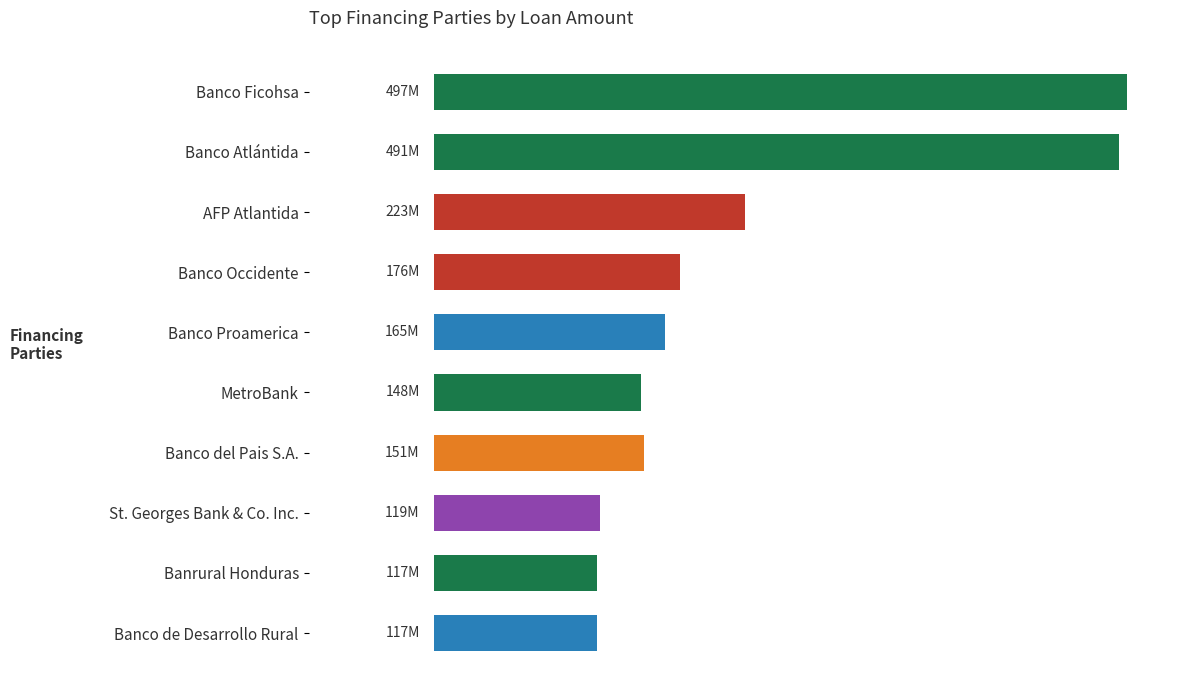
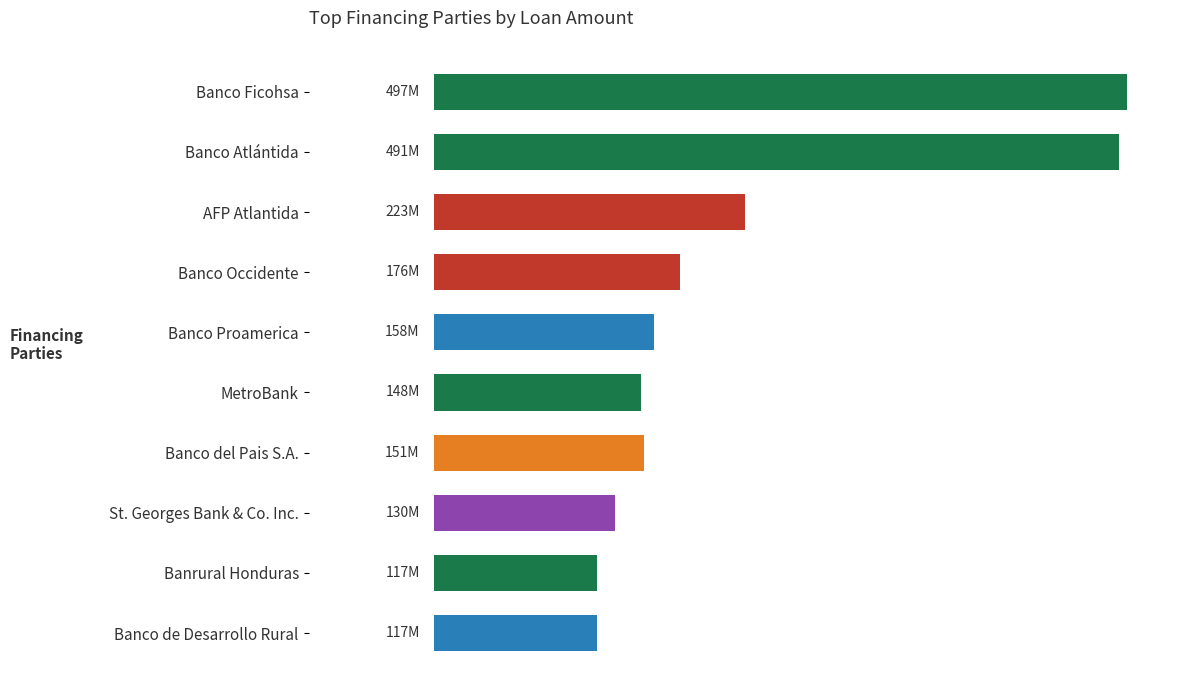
Banco Proamerica: 165M -> 158M
St. Georges Bank & Co. Inc.: 119M -> 130M
